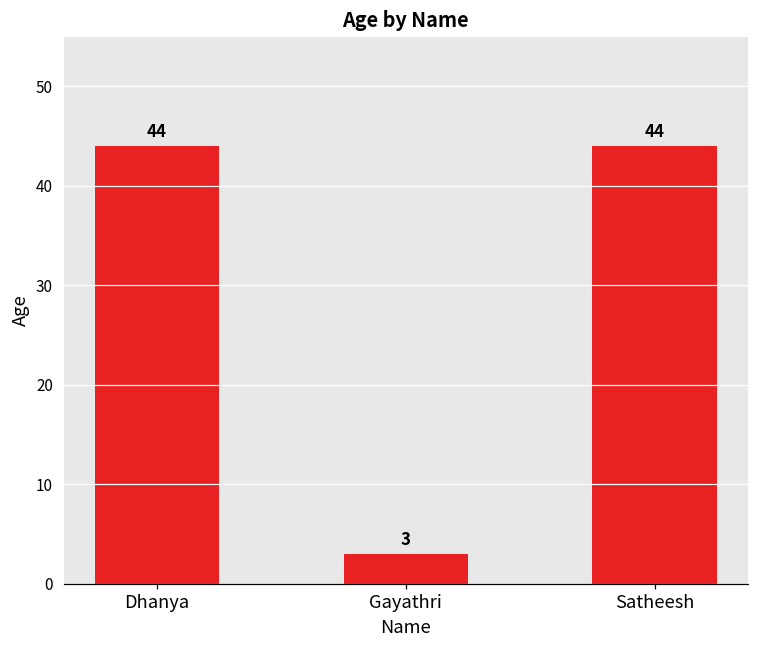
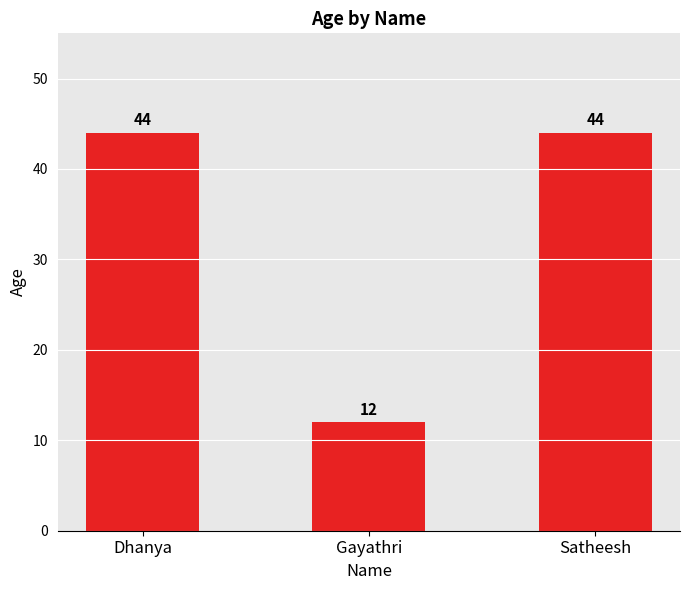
Gayathri: 3 -> 12
